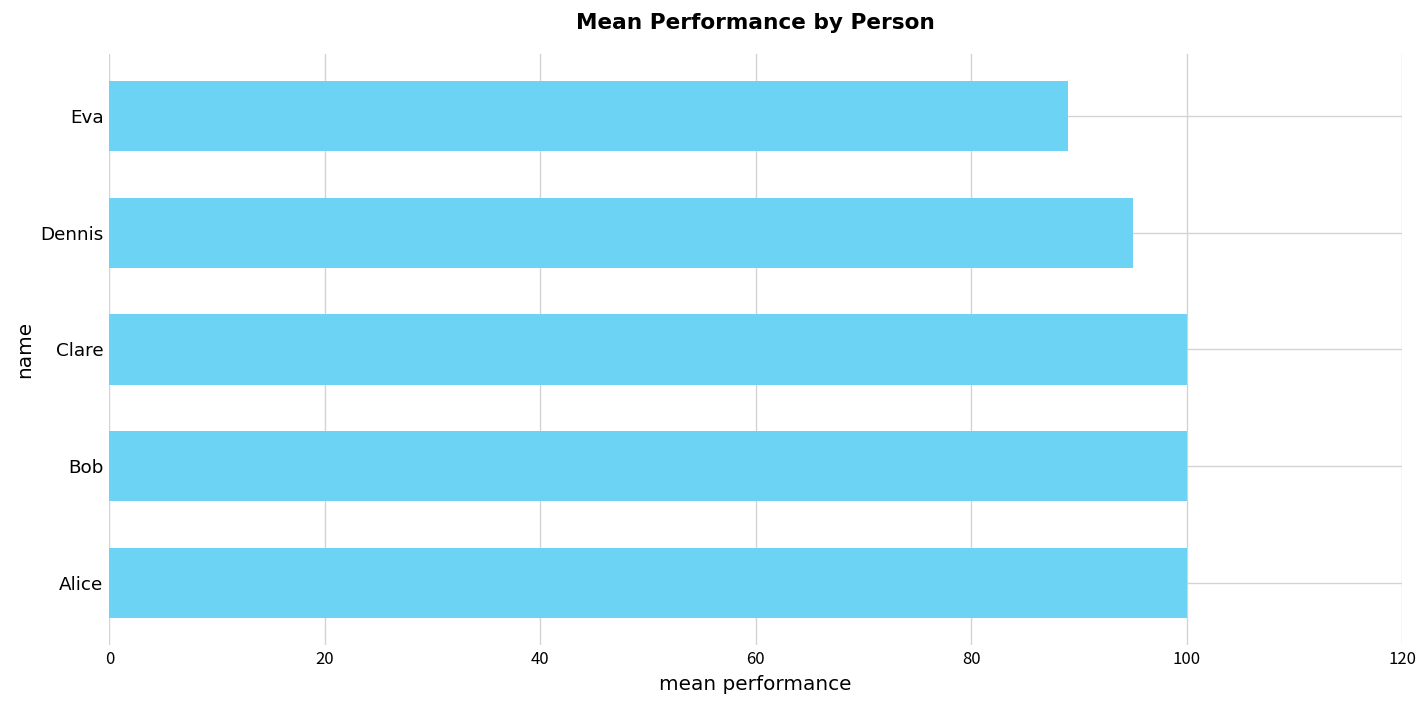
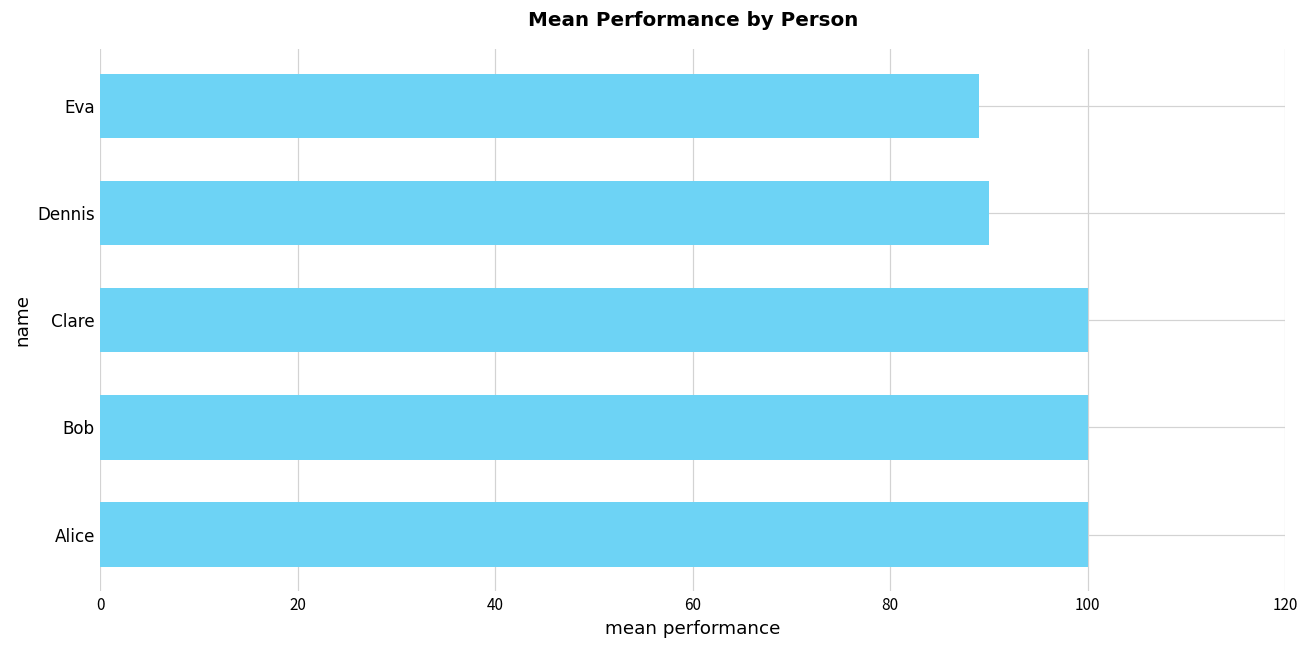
Dennis: 95 -> 90
